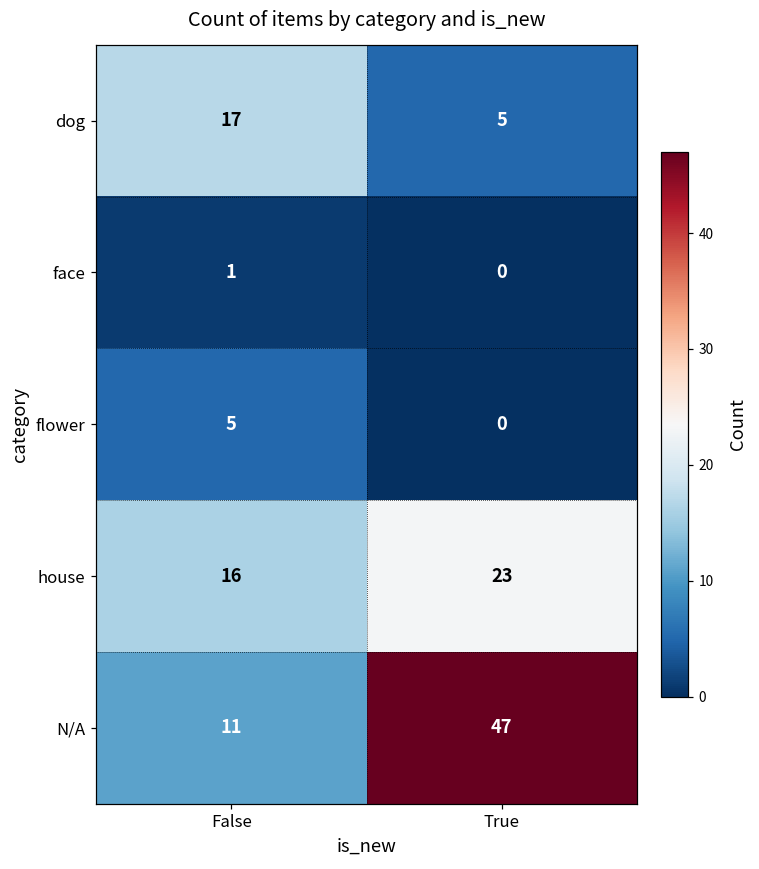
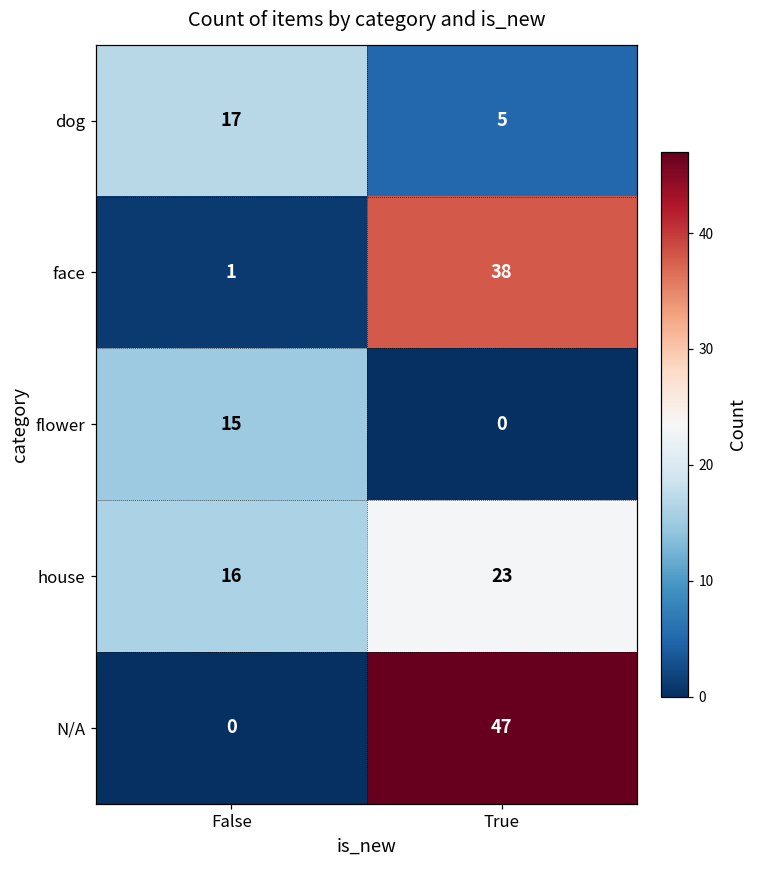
face, True: 0 -> 38
flower, False: 5 -> 15
N/A, False: 11 -> 0
